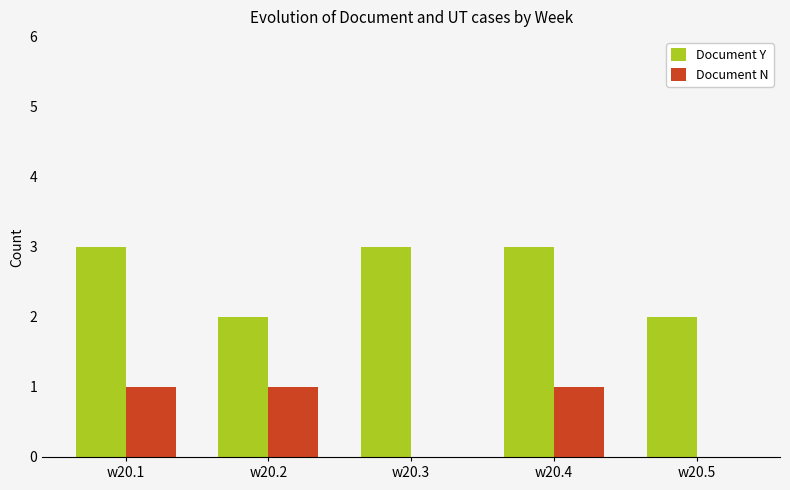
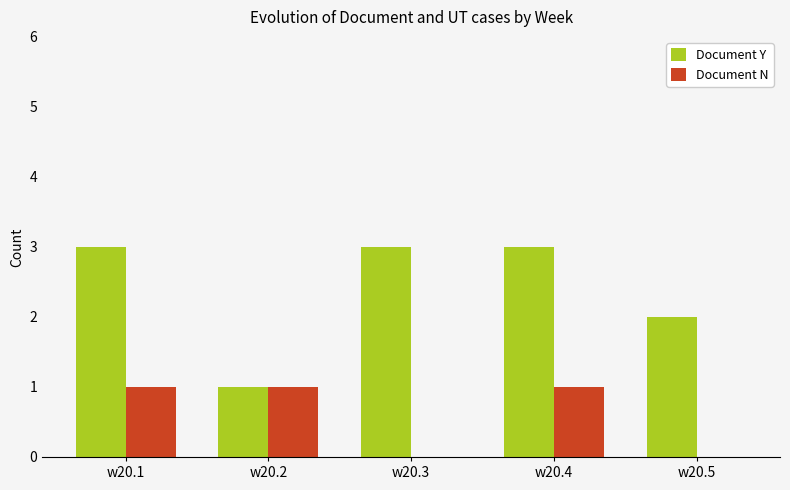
Document Y, w20.2: 2 -> 1
